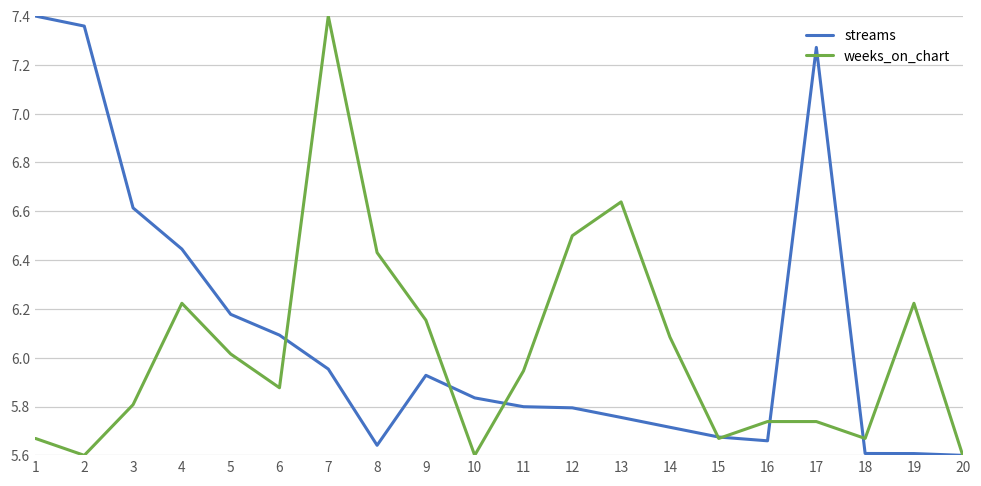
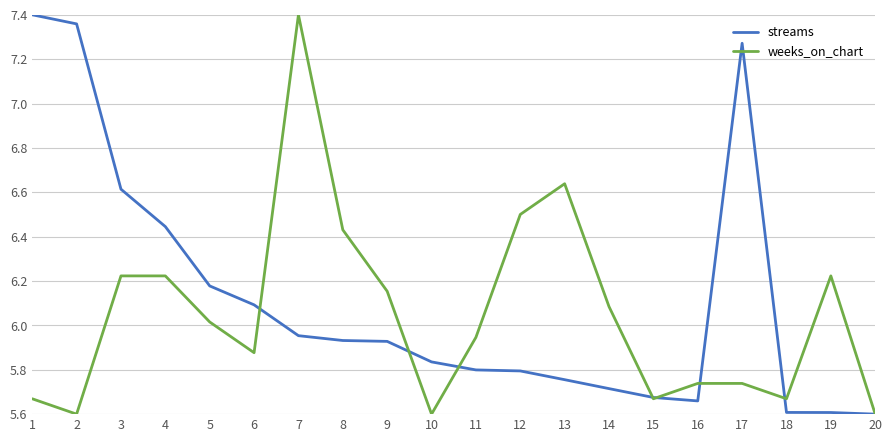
weeks_on_chart, 3: 5.81 -> 6.22
streams, 8: 5.64 -> 5.93
